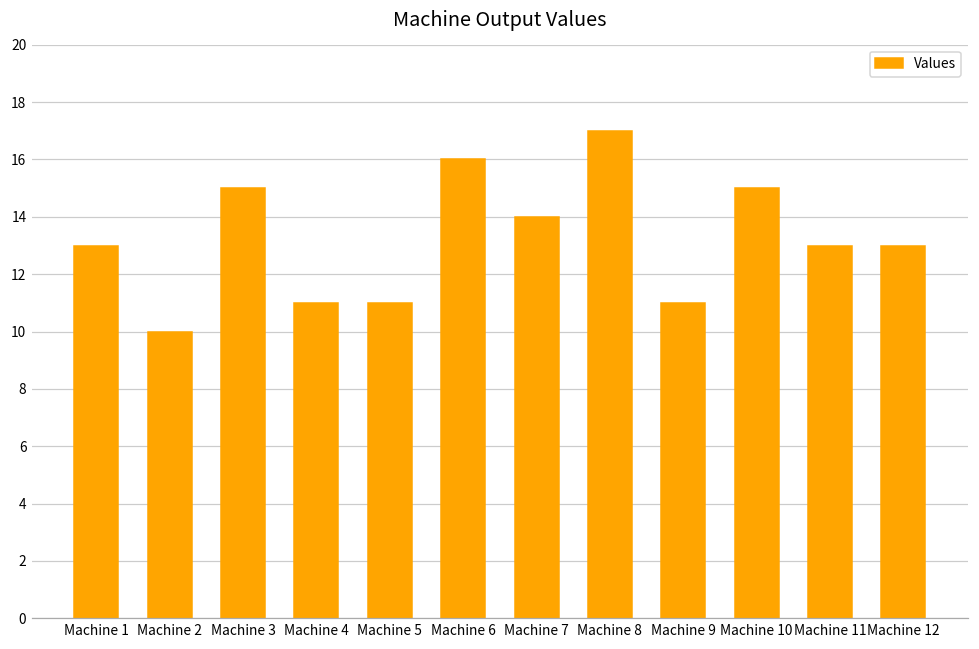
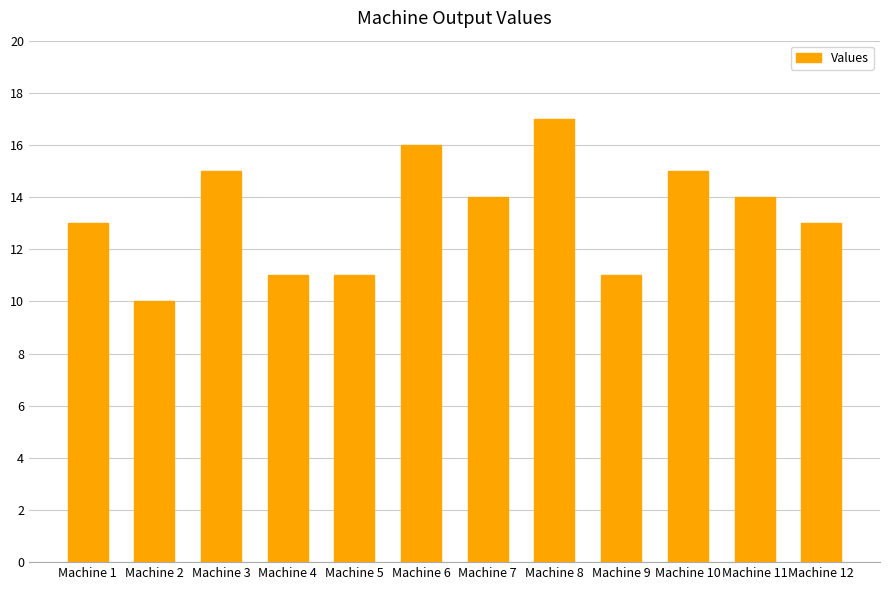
Machine 11: 13 -> 14
